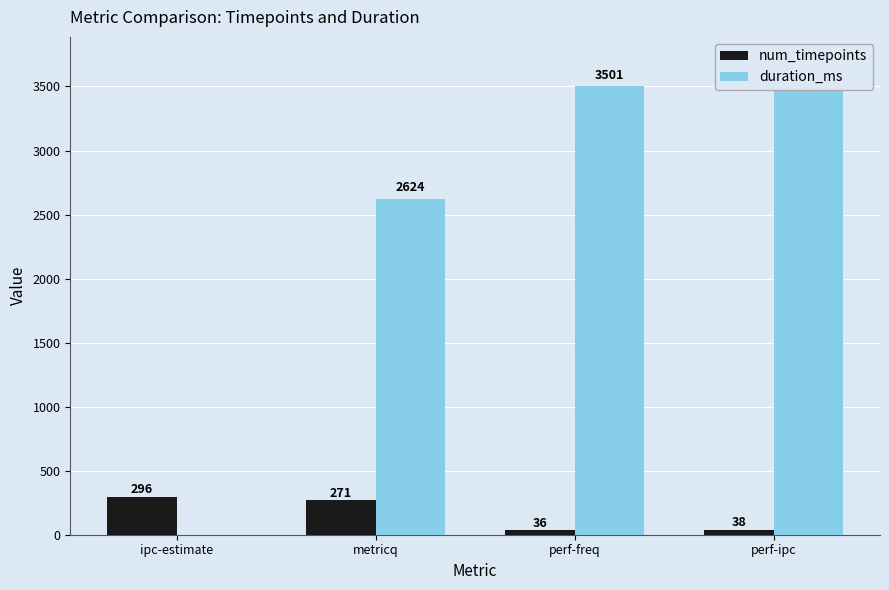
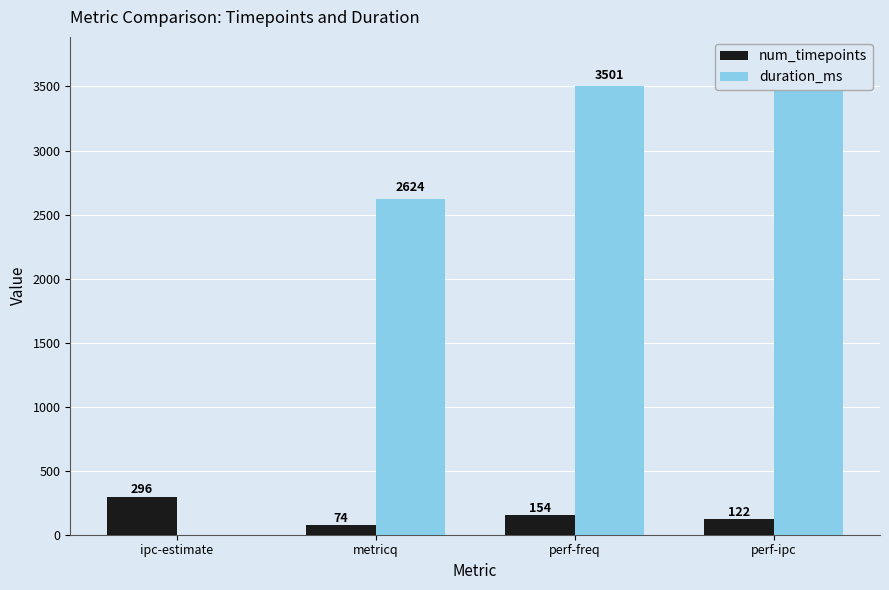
num_timepoints, metricq: 271 -> 74
num_timepoints, perf-freq: 36 -> 154
num_timepoints, perf-ipc: 38 -> 122
